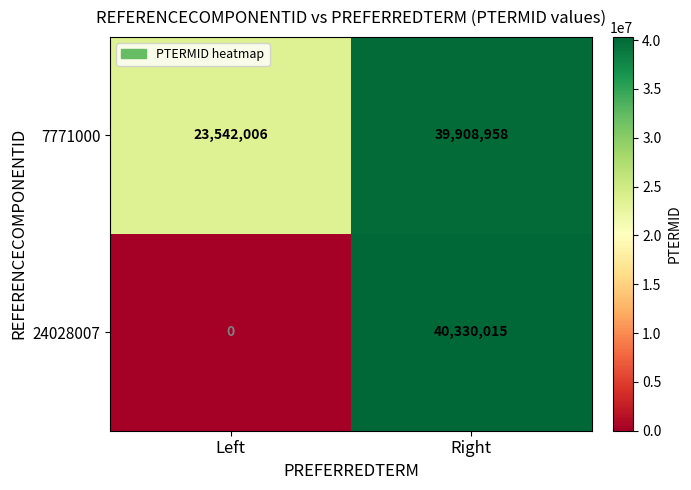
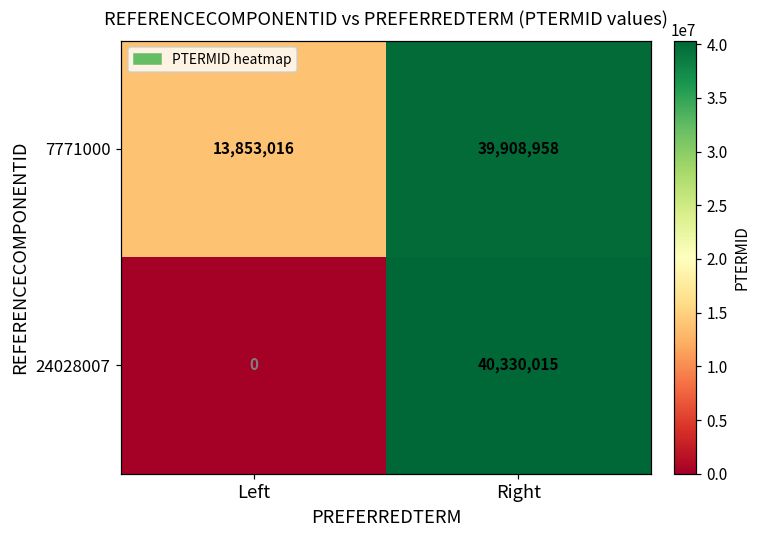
7771000, Left: 23,542,006 -> 13,853,016
